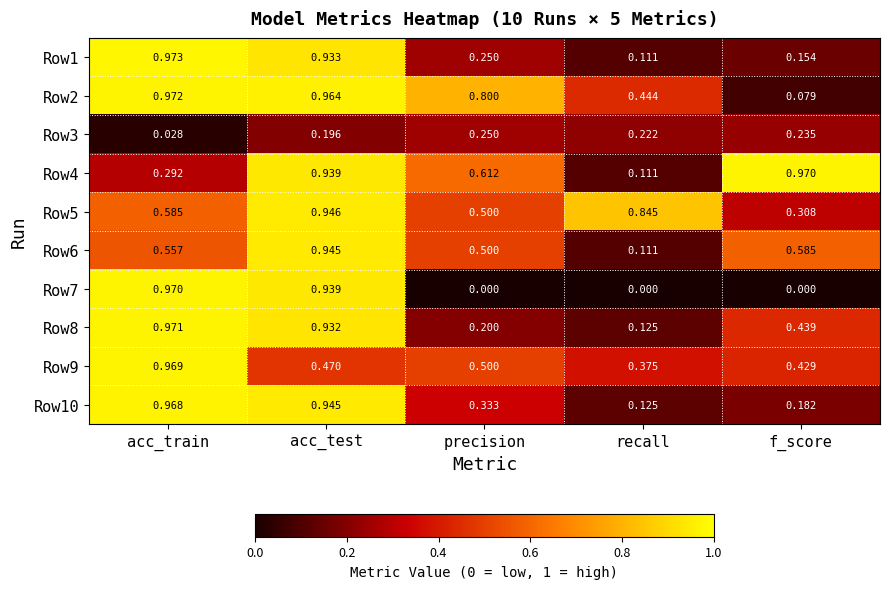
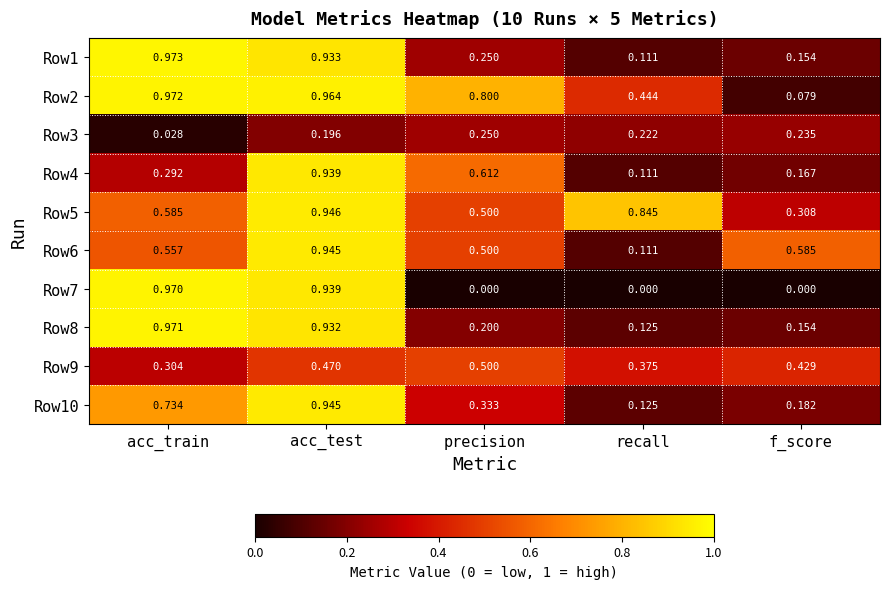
Row4, f_score: 0.970 -> 0.167
Row8, f_score: 0.439 -> 0.154
Row9, acc_train: 0.969 -> 0.304
Row10, acc_train: 0.968 -> 0.734
